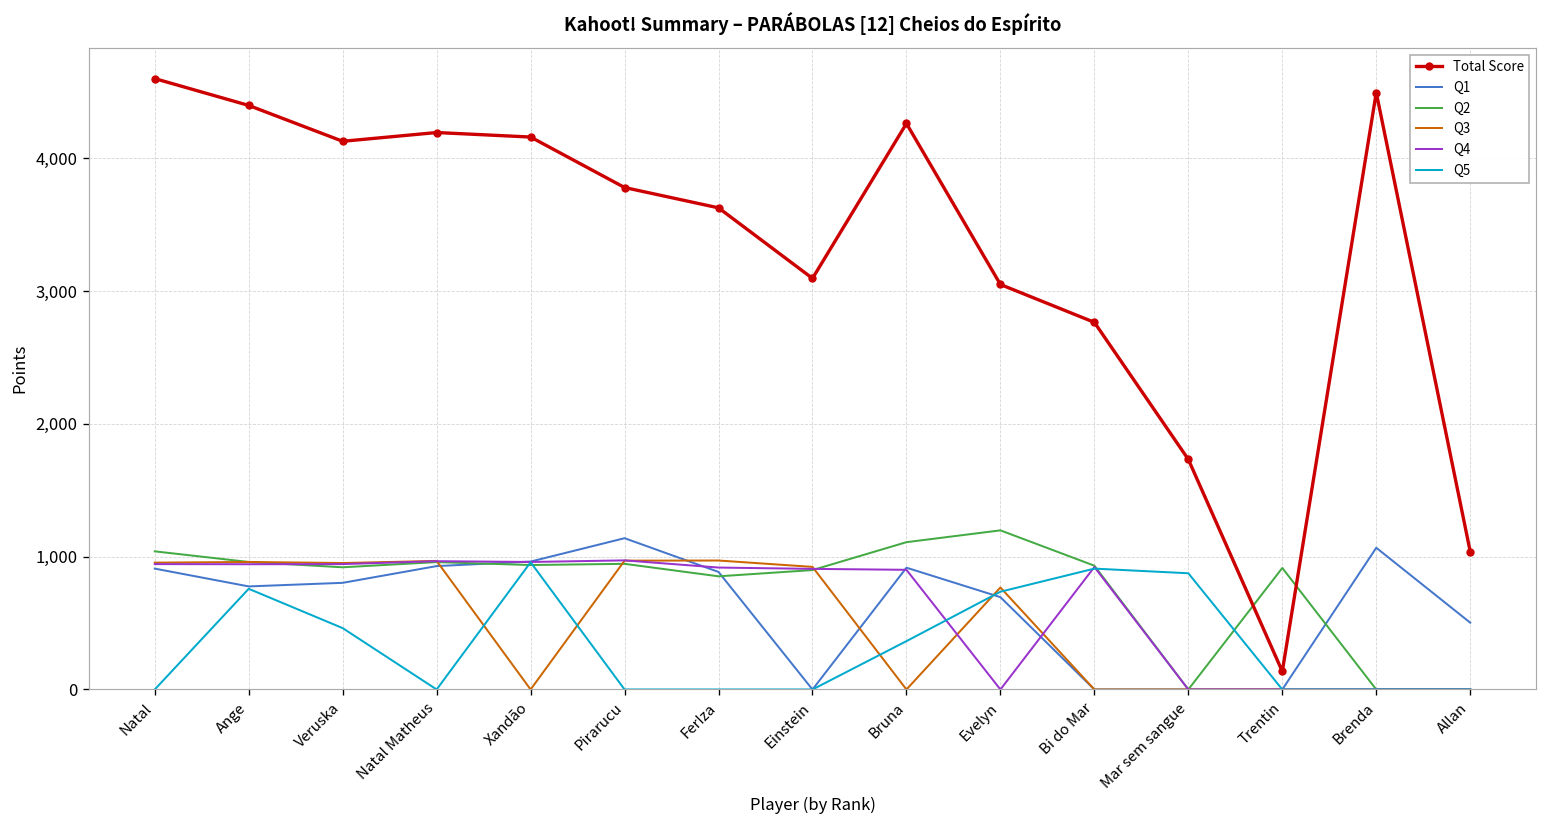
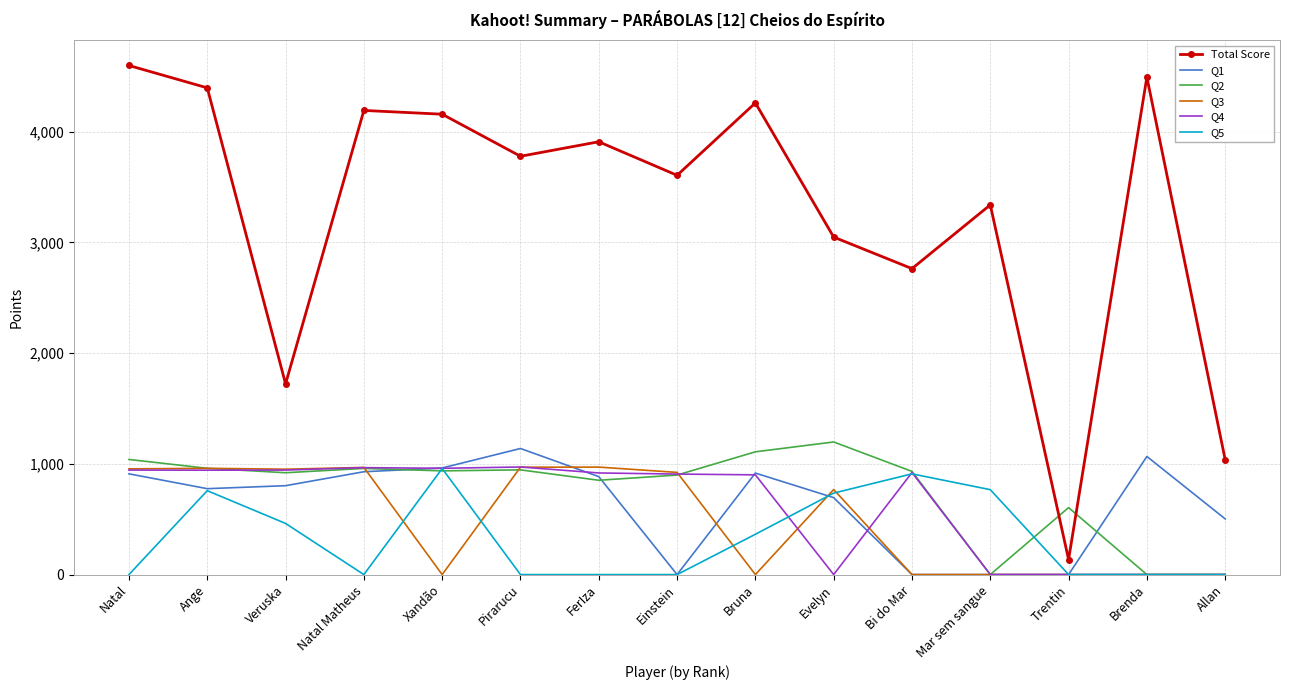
Total Score, Veruska: 4,130 -> 1,720
Total Score, FerIza: 3,630 -> 3,910
Total Score, Einstein: 3,100 -> 3,610
Total Score, Mar sem sangue: 1,730 -> 3,340
Q5, Mar sem sangue: 880 -> 770
Q2, Trentin: 920 -> 610
